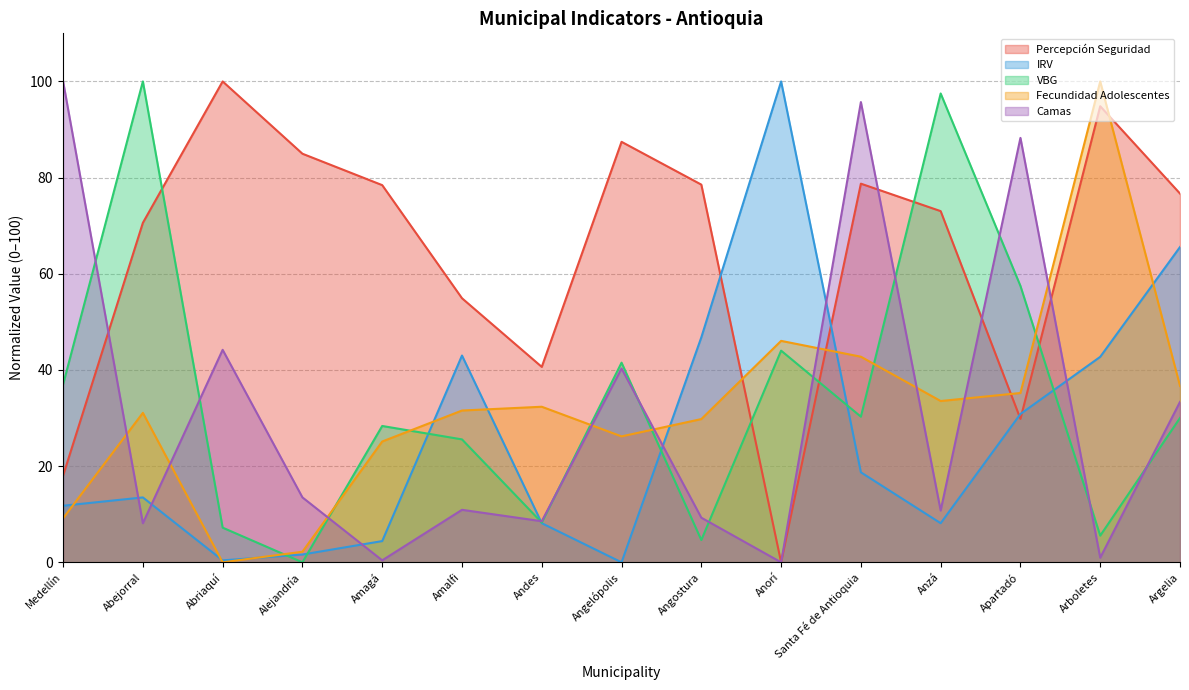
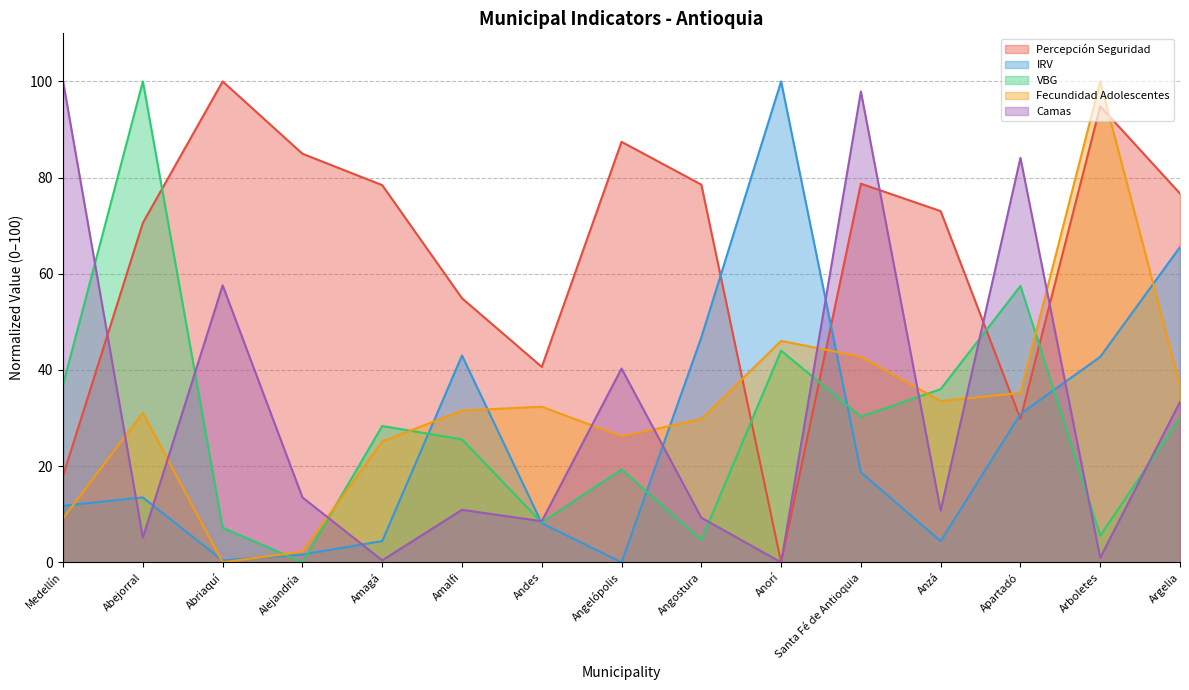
Camas, Abejorral: 8 -> 5
Camas, Abriaquí: 44 -> 58
VBG, Angelópolis: 42 -> 19
Camas, Santa Fé de Antioquia: 96 -> 98
IRV, Anzá: 8 -> 4
VBG, Anzá: 97 -> 36
Camas, Apartadó: 88 -> 84
